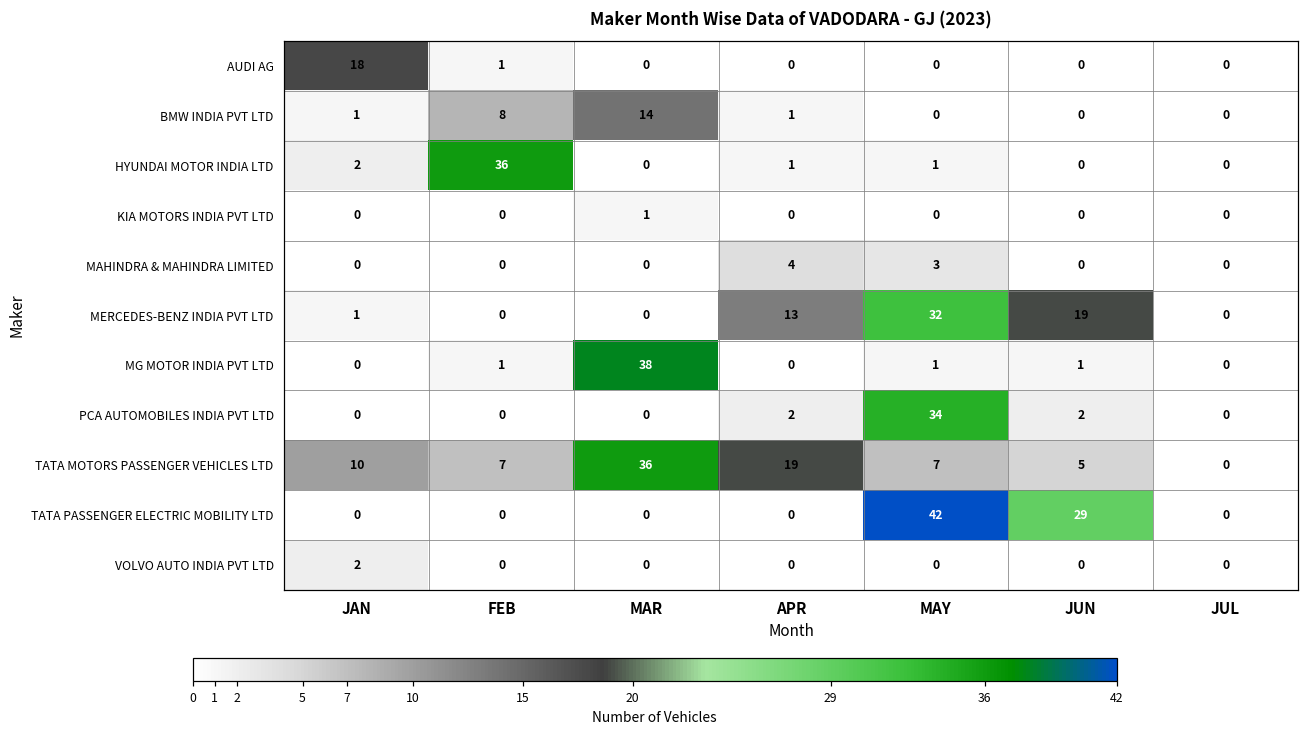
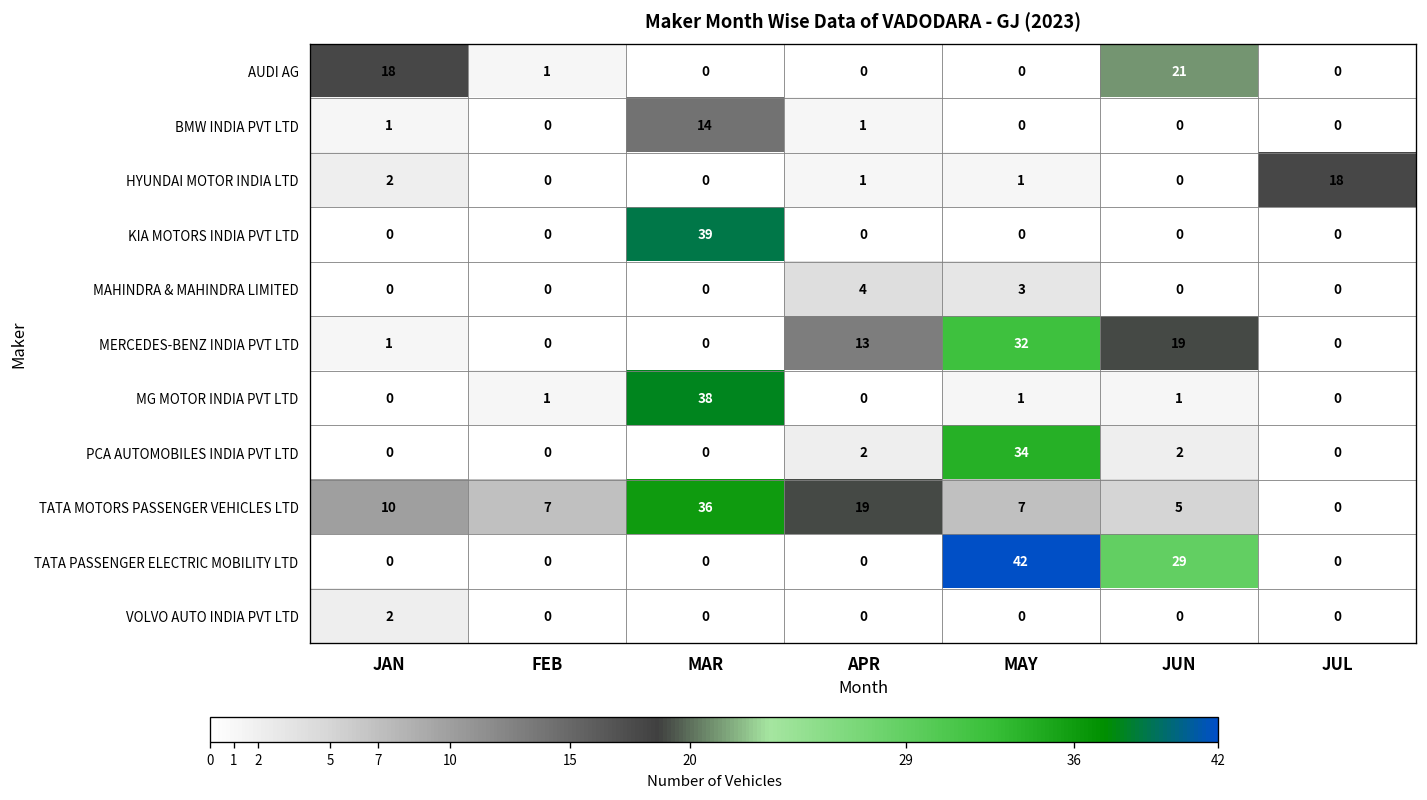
AUDI AG, JUN: 0 -> 21
BMW INDIA PVT LTD, FEB: 8 -> 0
HYUNDAI MOTOR INDIA LTD, FEB: 36 -> 0
HYUNDAI MOTOR INDIA LTD, JUL: 0 -> 18
KIA MOTORS INDIA PVT LTD, MAR: 1 -> 39
